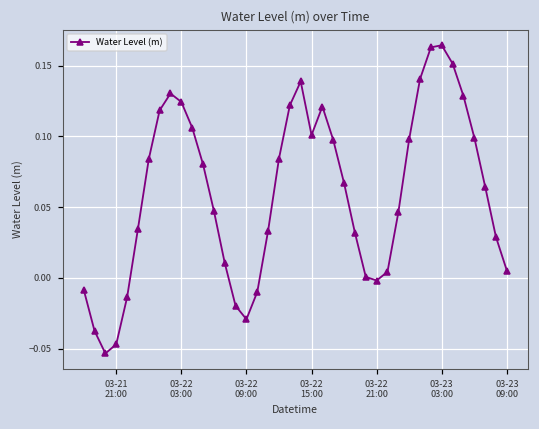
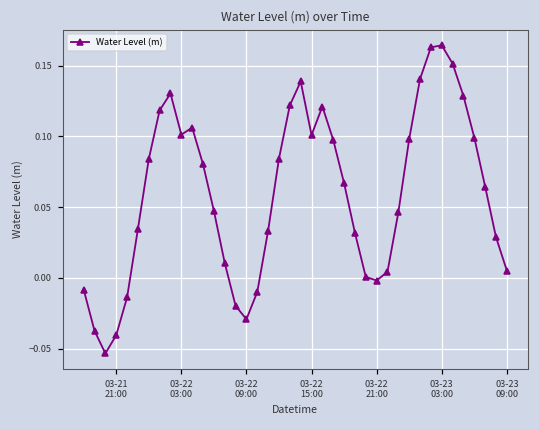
03-21 21:00: -0.047 -> -0.041
03-22 03:00: 0.124 -> 0.101
